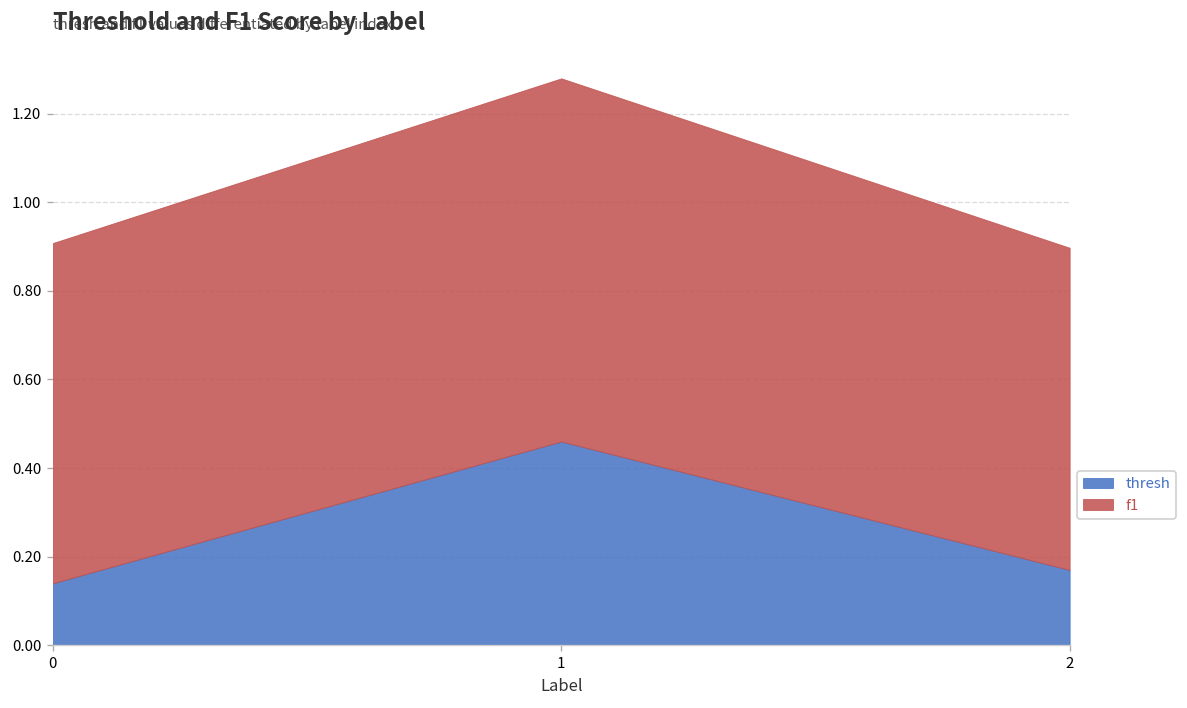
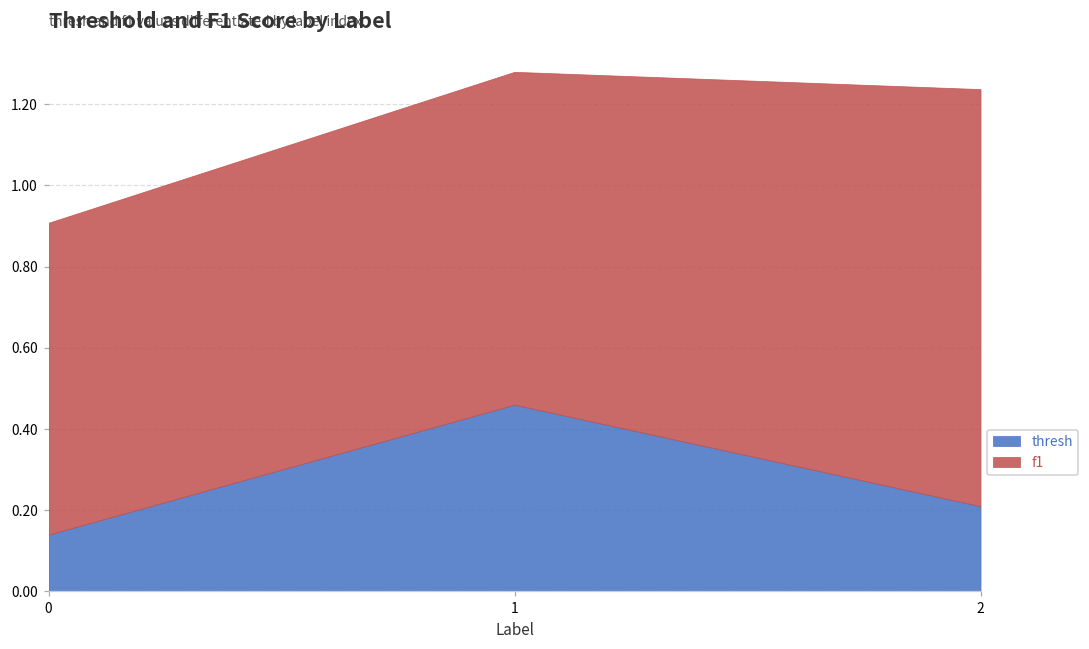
thresh, 2: 0.17 -> 0.21
f1, 2: 0.73 -> 1.03
